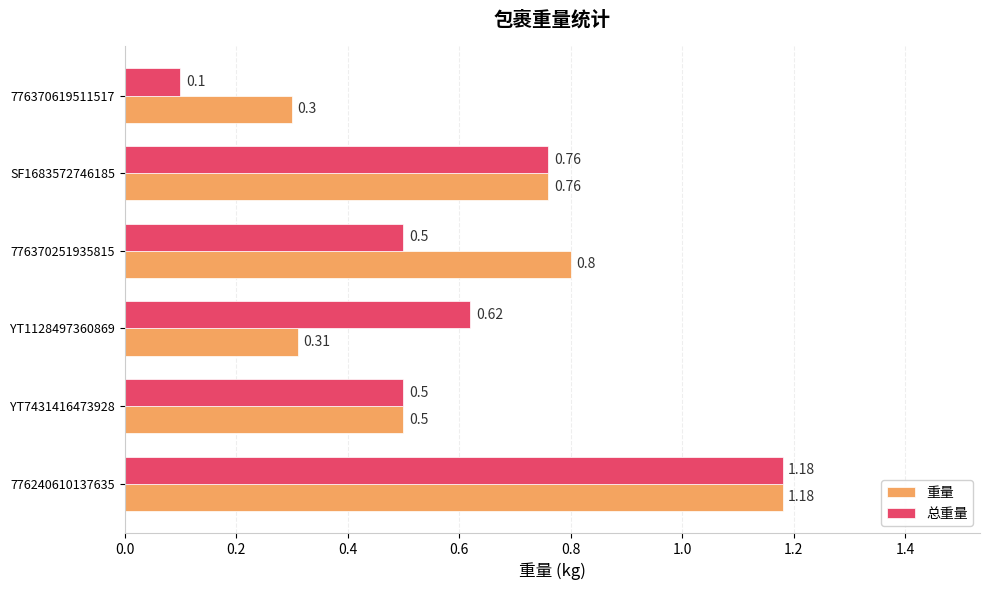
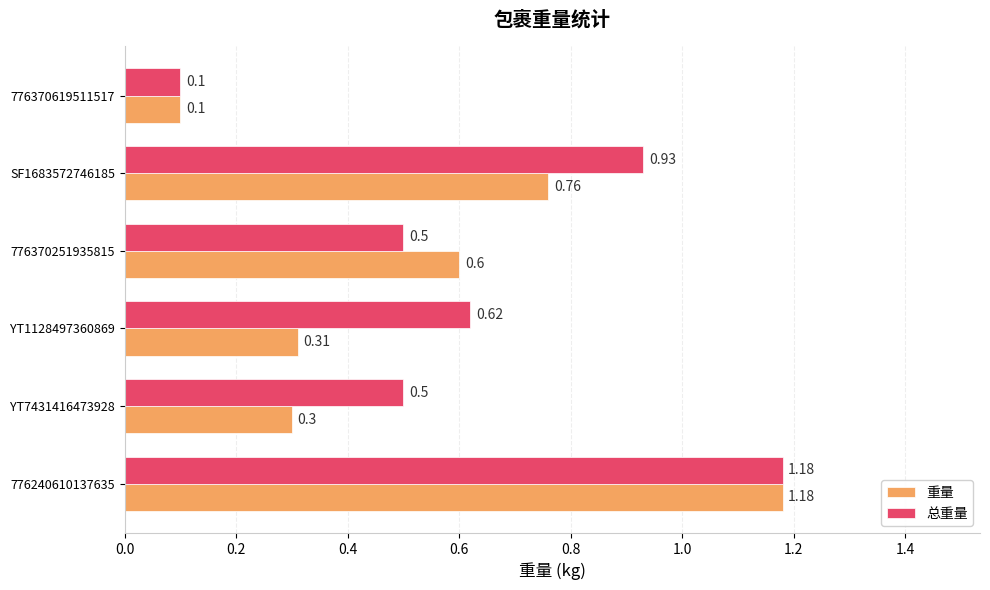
重量, 776370619511517: 0.3 -> 0.1
总重量, SF1683572746185: 0.76 -> 0.93
重量, 776370251935815: 0.8 -> 0.6
重量, YT7431416473928: 0.5 -> 0.3
